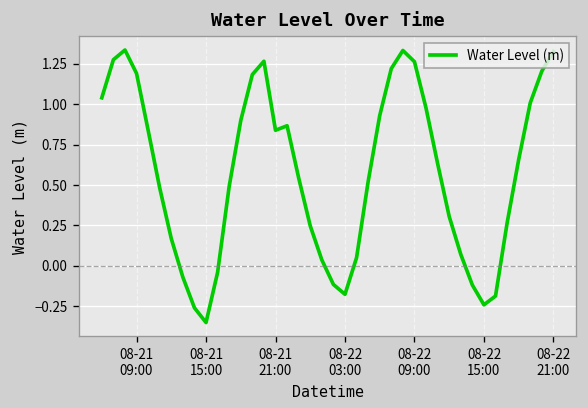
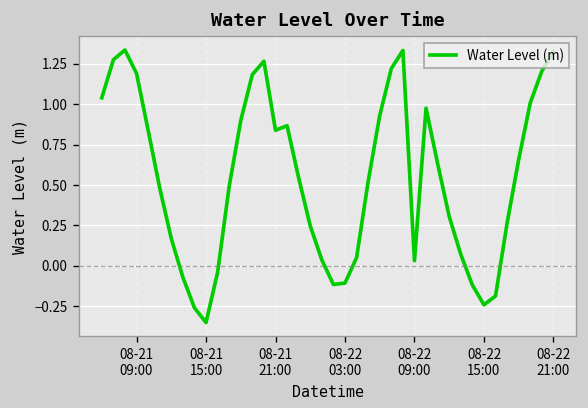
08-22 03:00: -0.18 -> -0.11
08-22 09:00: 1.26 -> 0.03
